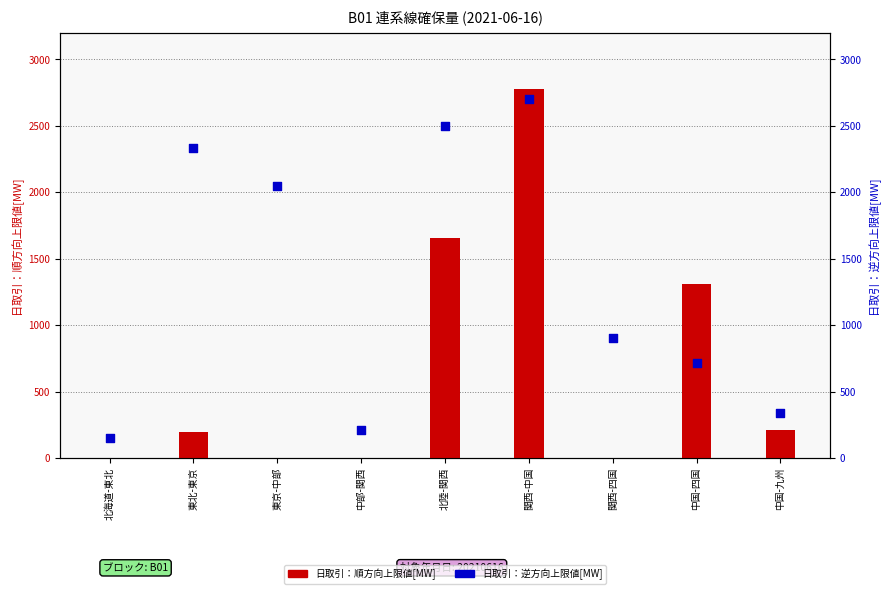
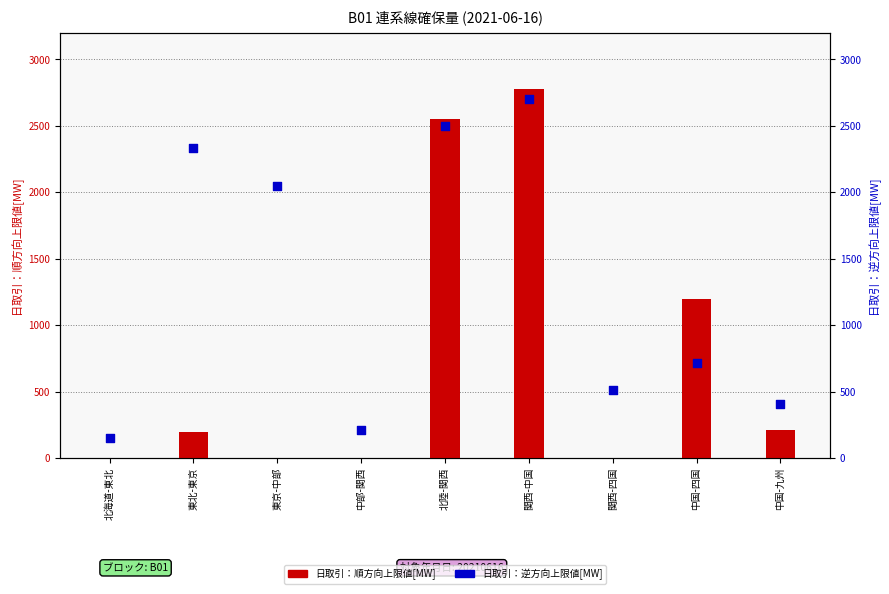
日取引：順方向上限値[MW], 北陸-関西: 1660 -> 2550
日取引：順方向上限値[MW], 中国-四国: 1310 -> 1200
日取引：逆方向上限値[MW], 関西-四国: 910 -> 510
日取引：逆方向上限値[MW], 中国-九州: 340 -> 410
